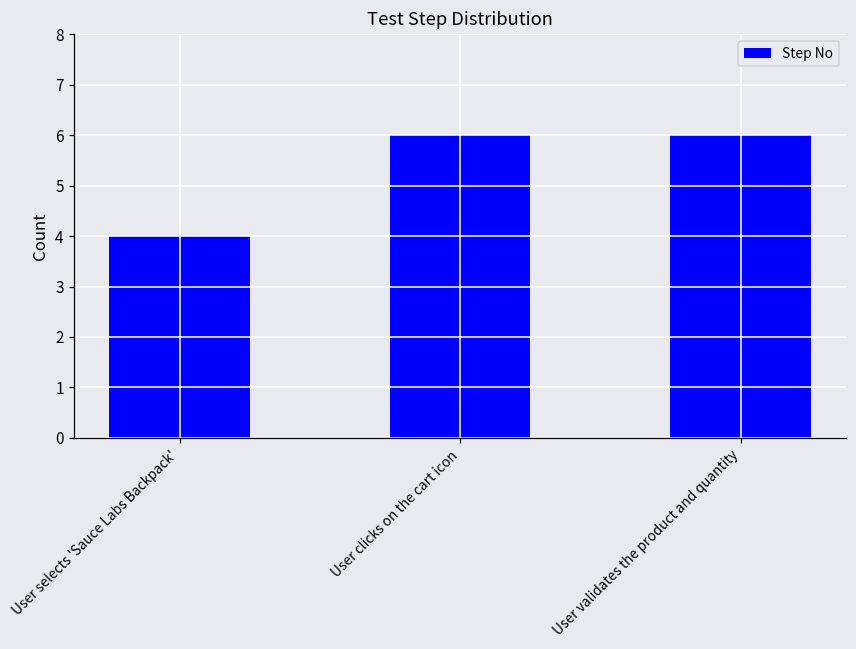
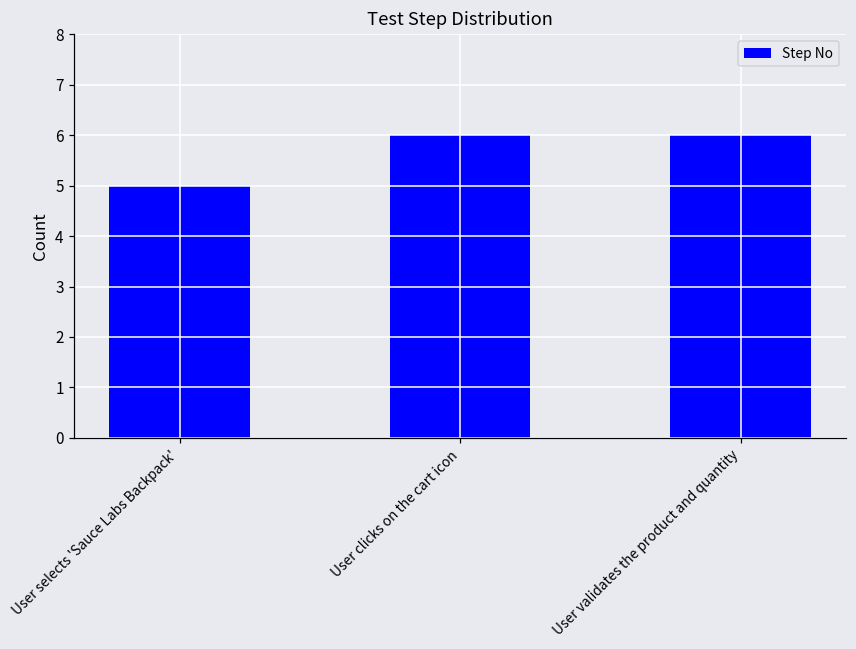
User selects 'Sauce Labs Backpack': 4 -> 5
